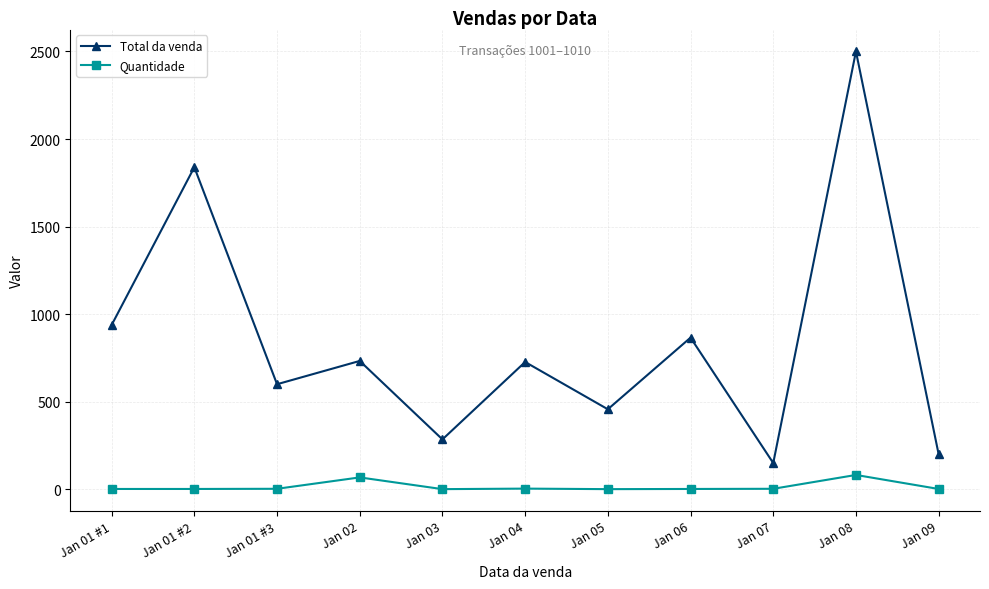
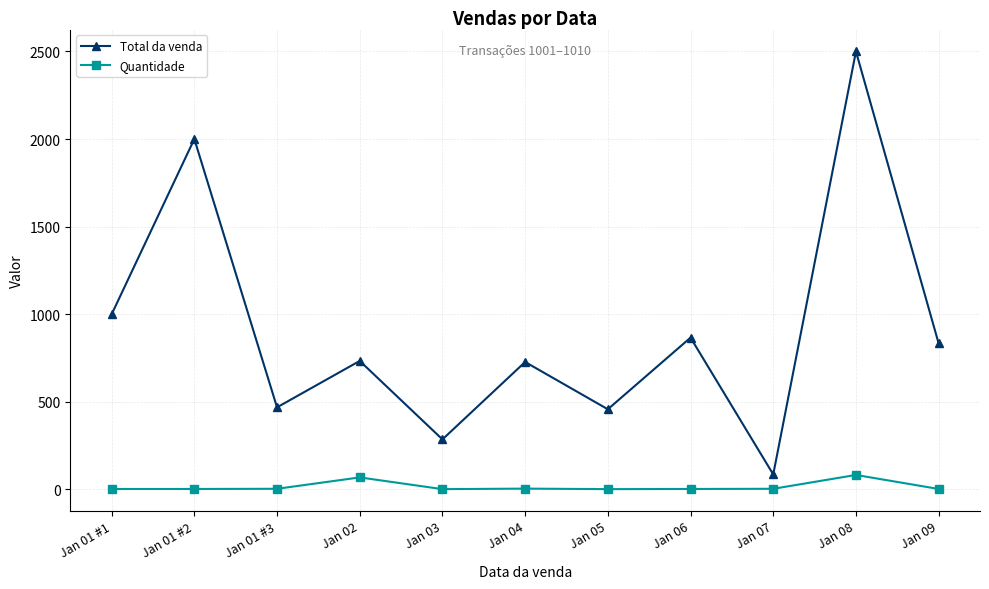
Total da venda, Jan 01 #1: 940 -> 1000
Total da venda, Jan 01 #2: 1840 -> 2000
Total da venda, Jan 01 #3: 600 -> 470
Total da venda, Jan 07: 150 -> 90
Total da venda, Jan 09: 200 -> 830
